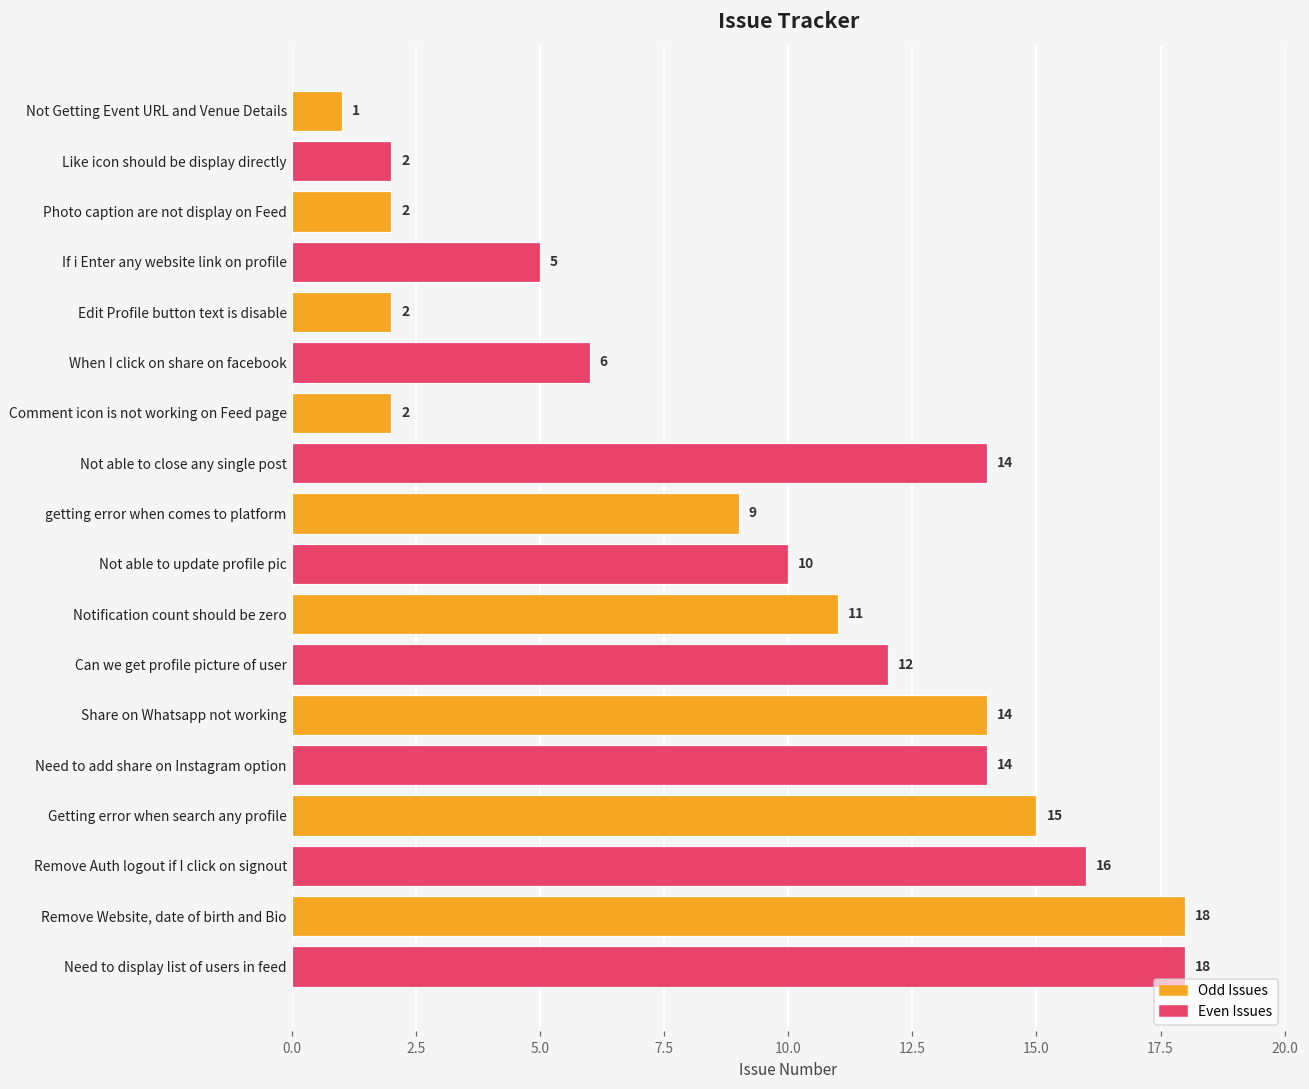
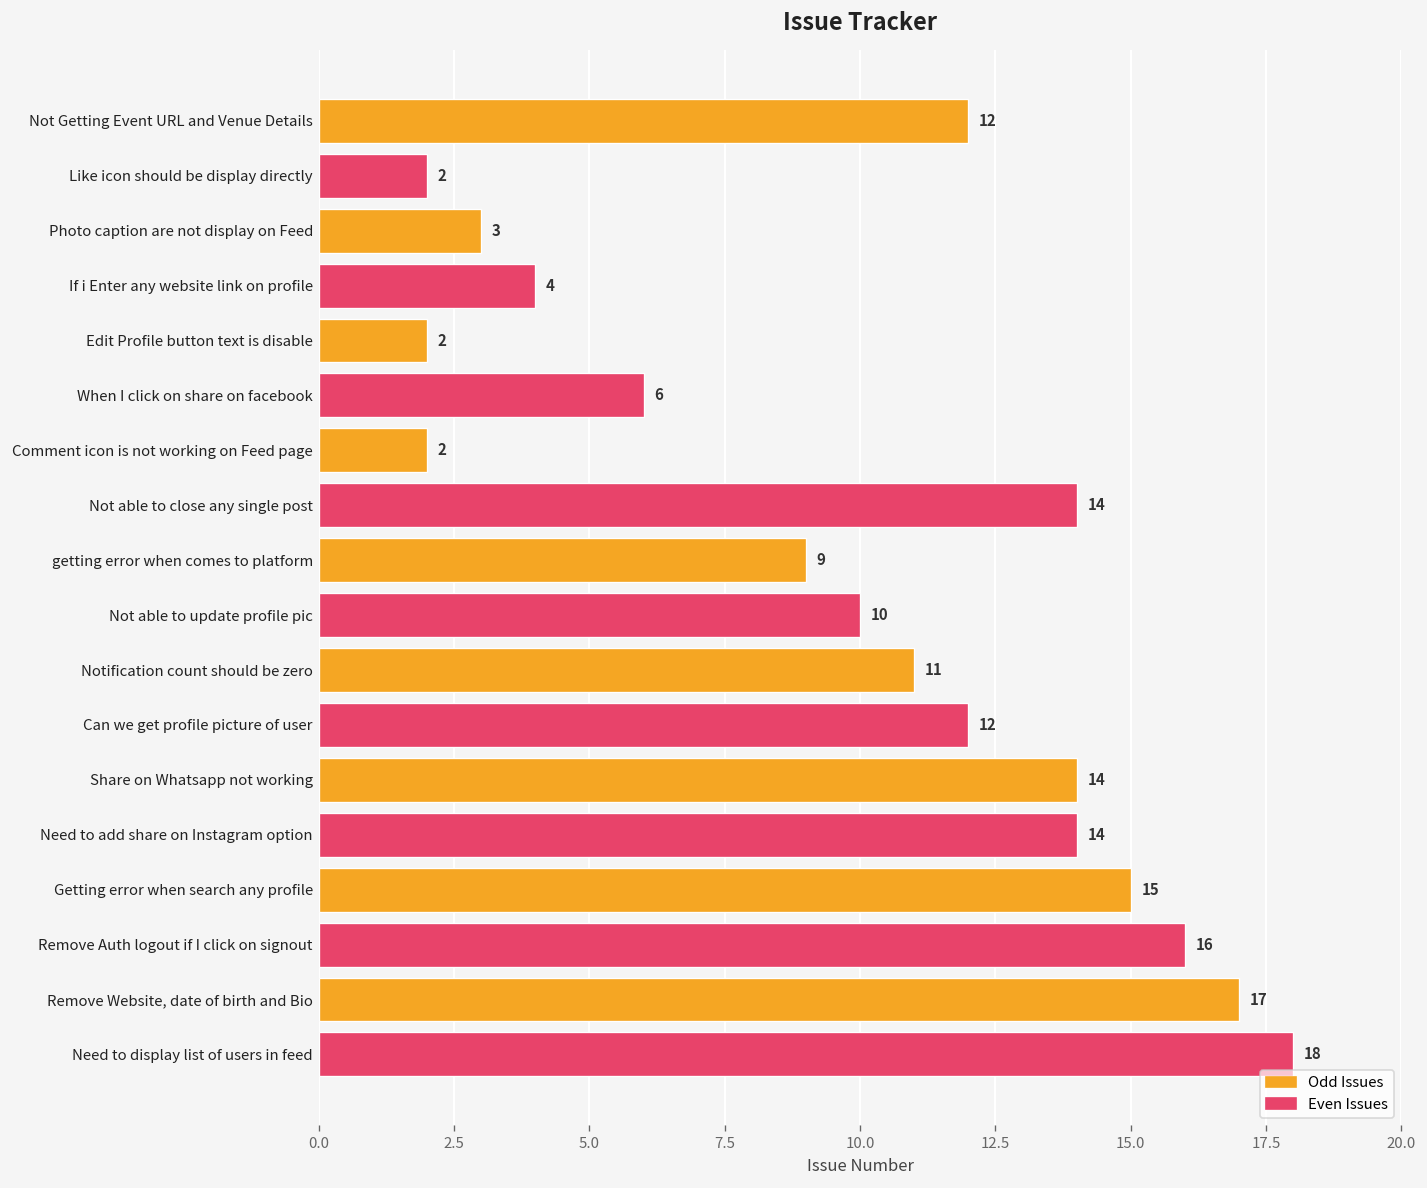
Not Getting Event URL and Venue Details: 1 -> 12
Photo caption are not display on Feed: 2 -> 3
If i Enter any website link on profile: 5 -> 4
Remove Website, date of birth and Bio: 18 -> 17
